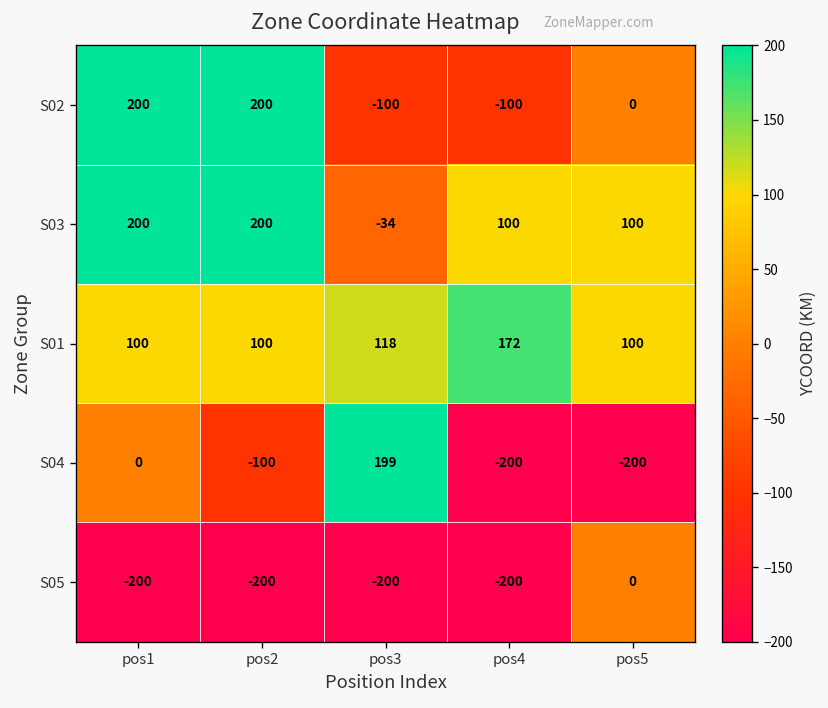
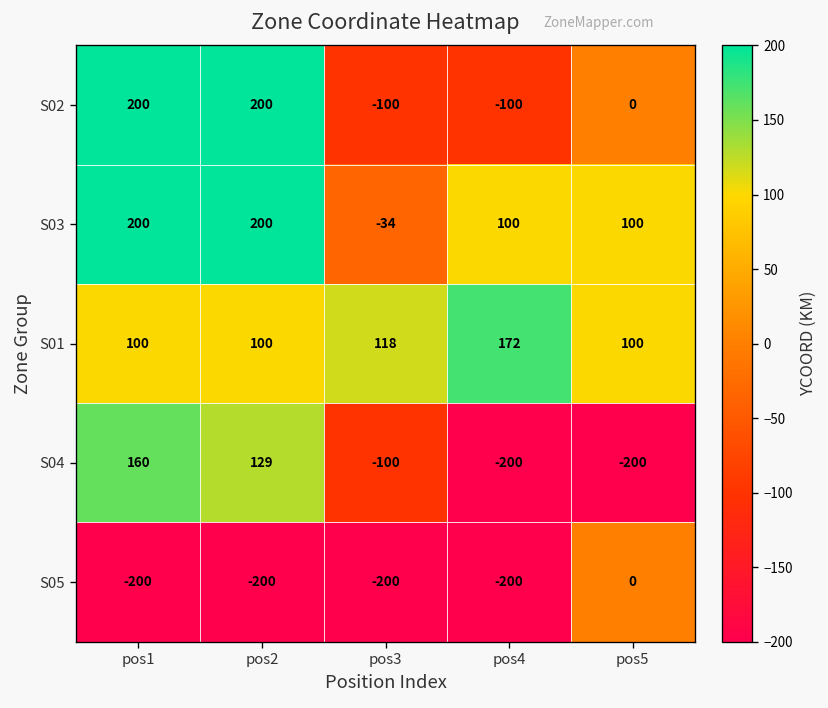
S04, pos1: 0 -> 160
S04, pos2: -100 -> 129
S04, pos3: 199 -> -100
